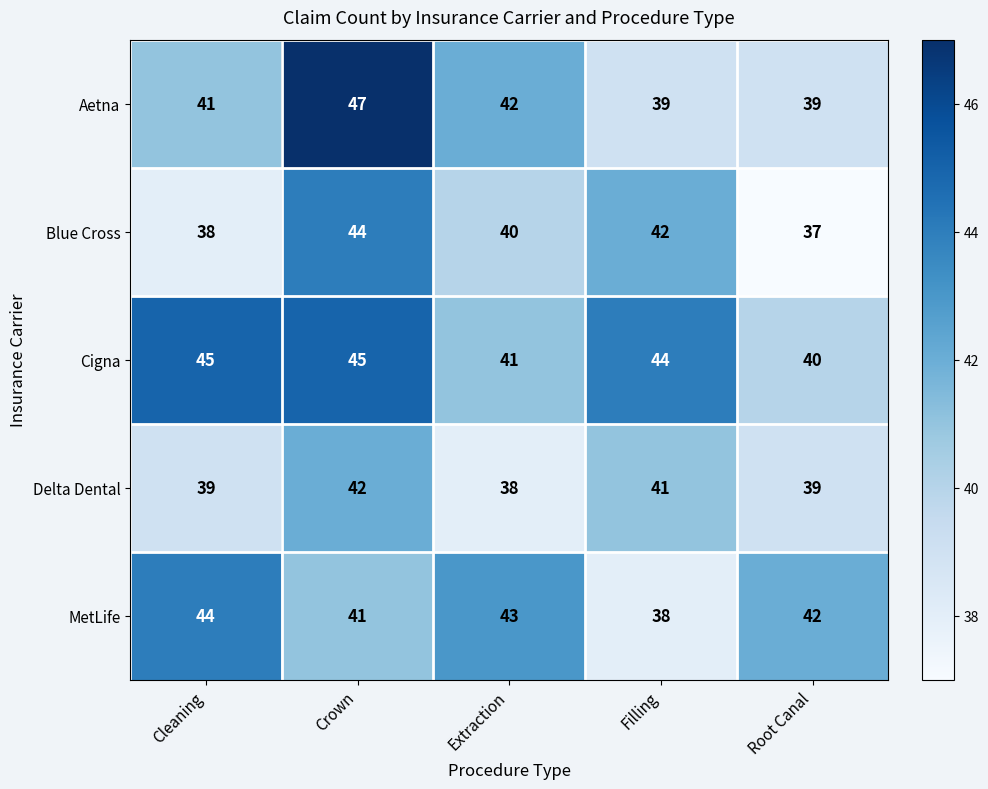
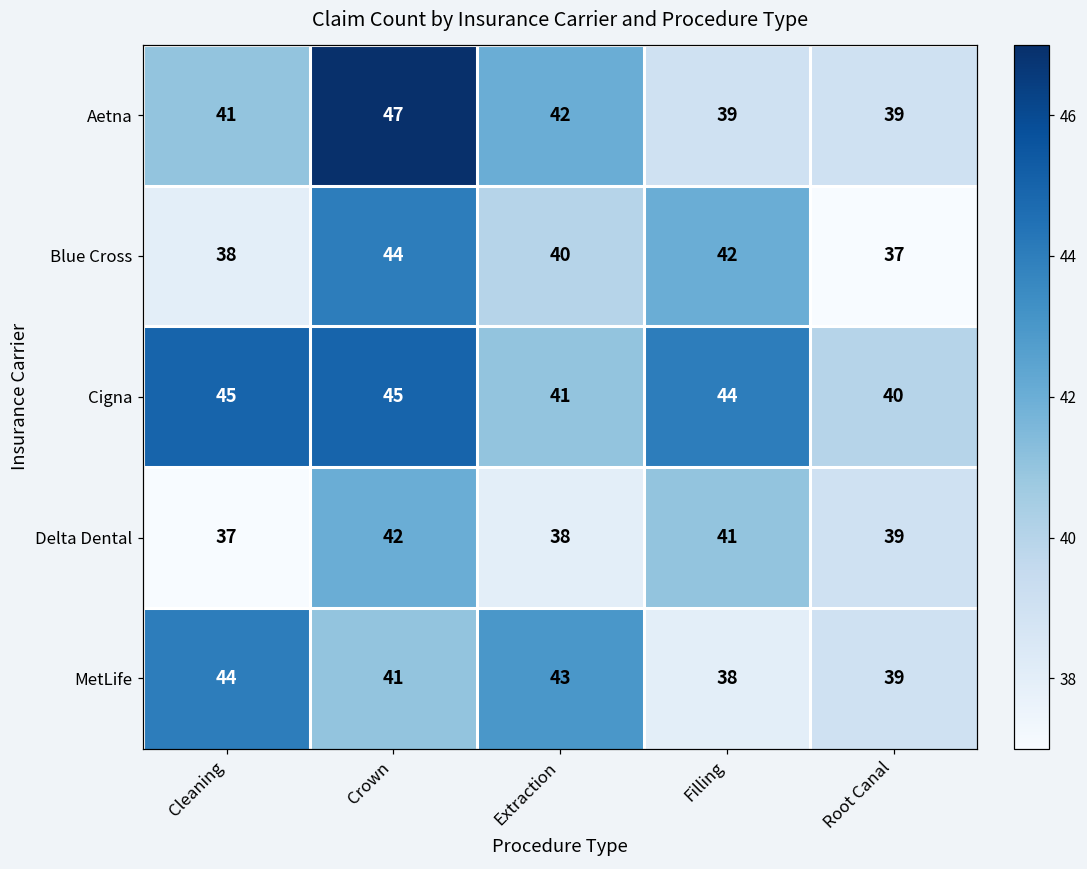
Delta Dental, Cleaning: 39 -> 37
MetLife, Root Canal: 42 -> 39
